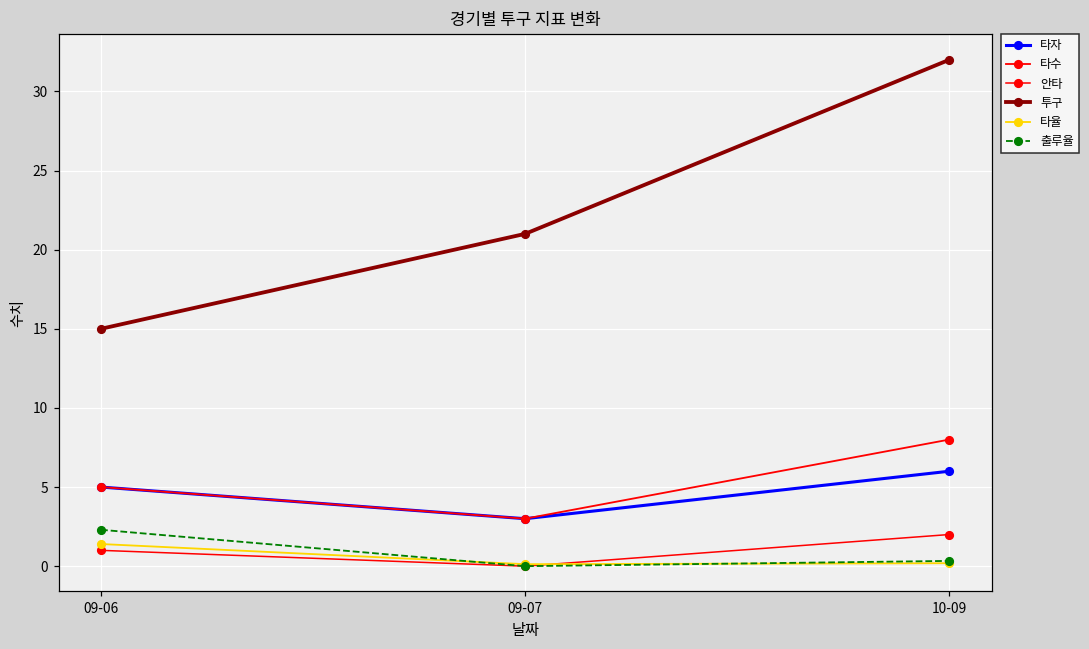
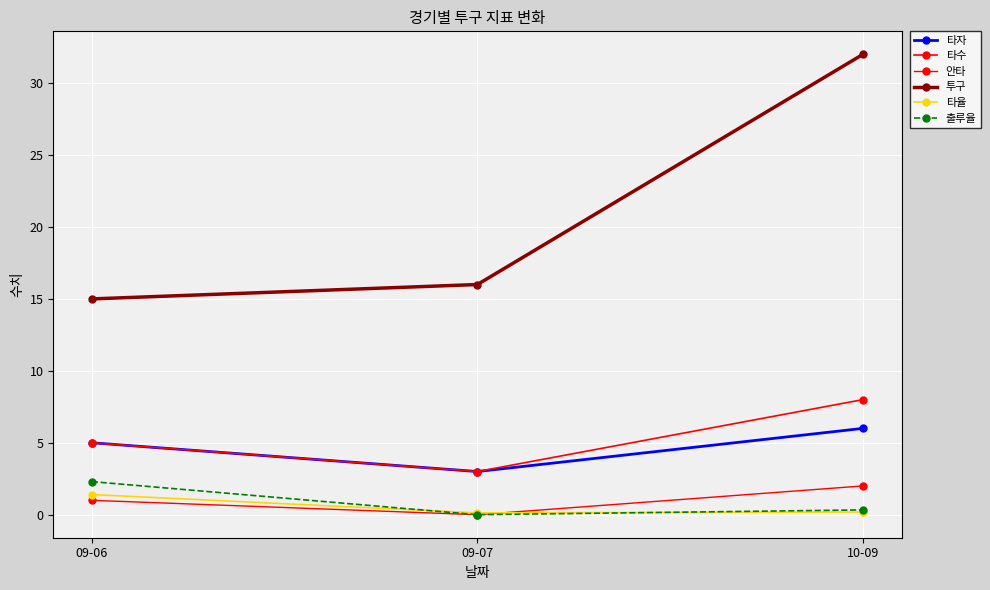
투구, 09-07: 21 -> 16
